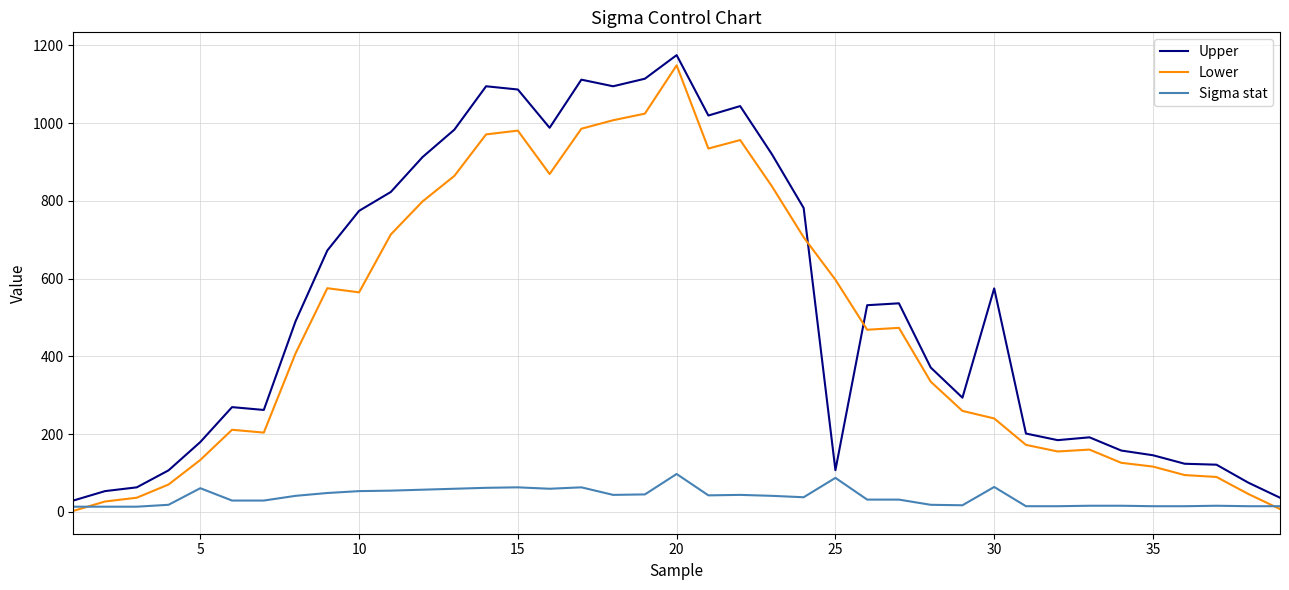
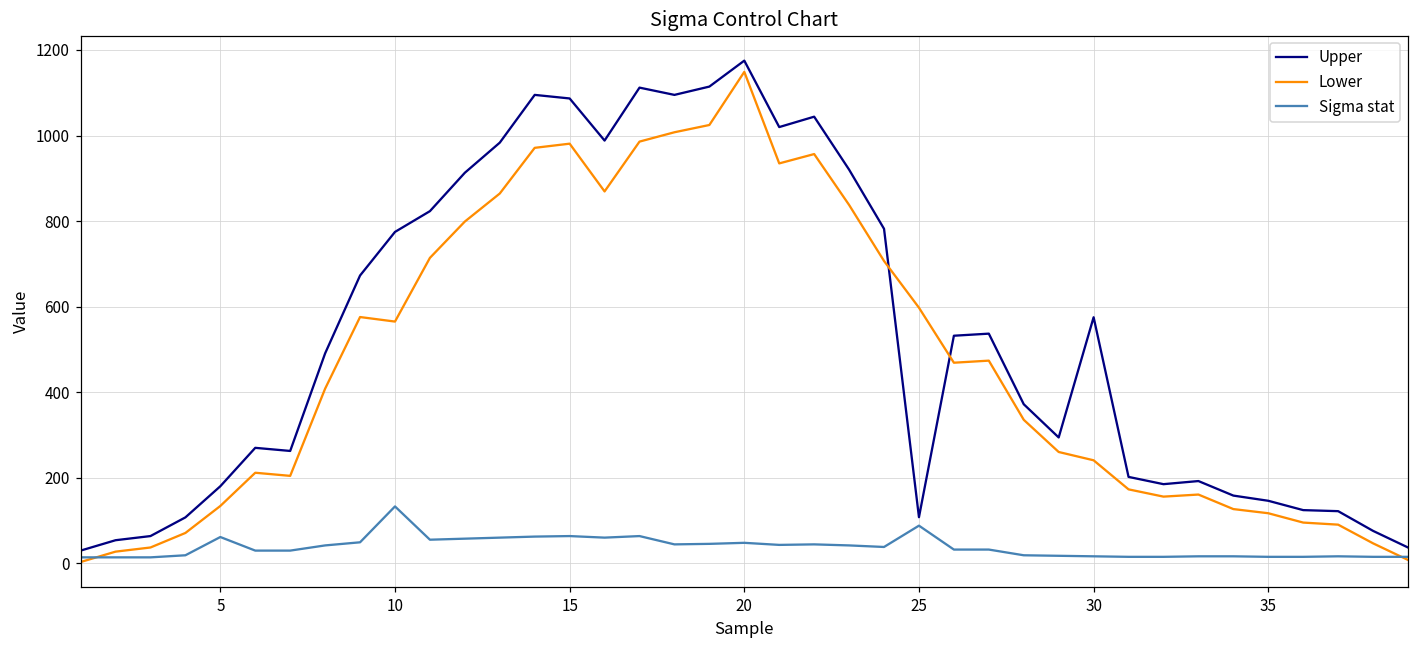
Sigma stat, 10: 50 -> 130
Sigma stat, 20: 100 -> 50
Sigma stat, 30: 60 -> 20
